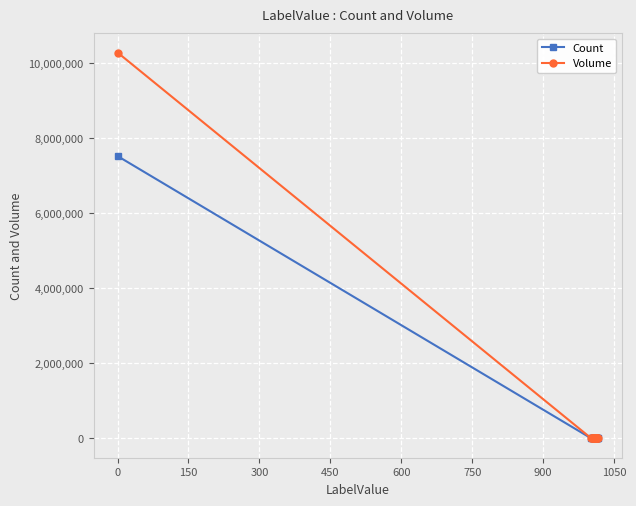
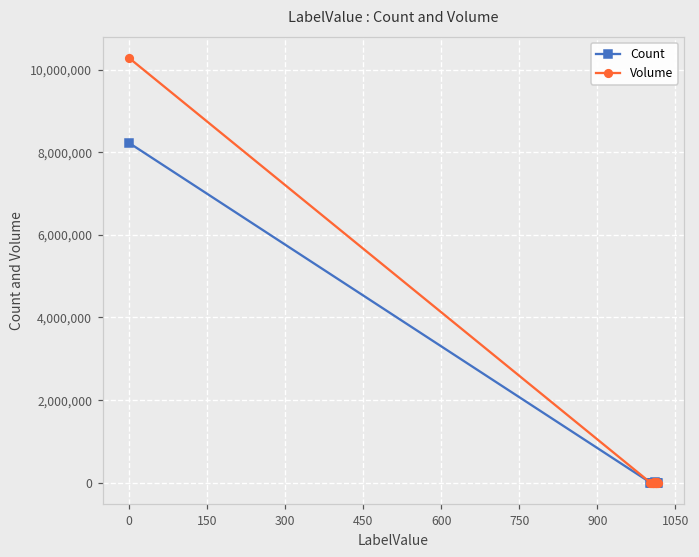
Count, 0: 7,500,000 -> 8,200,000
